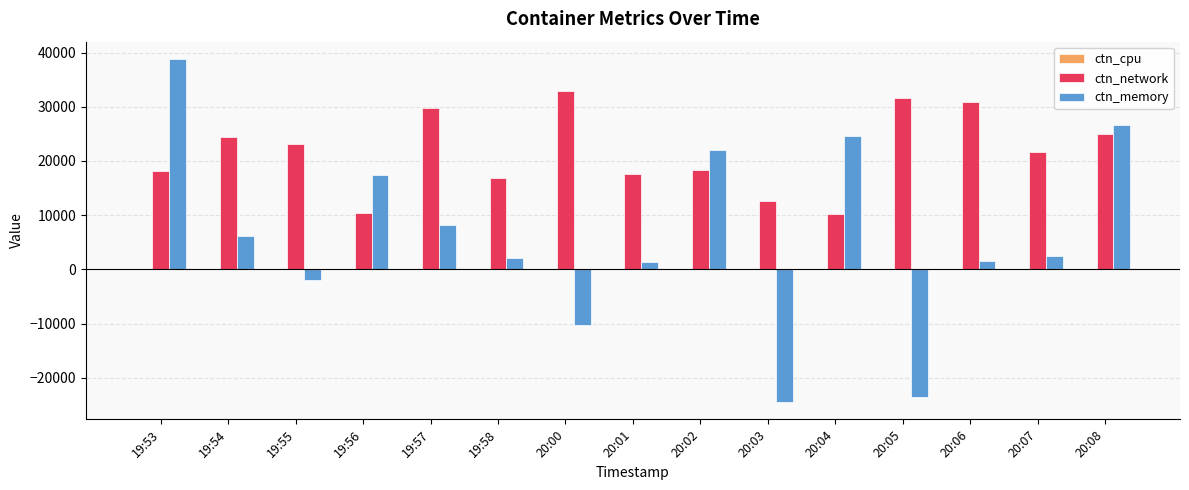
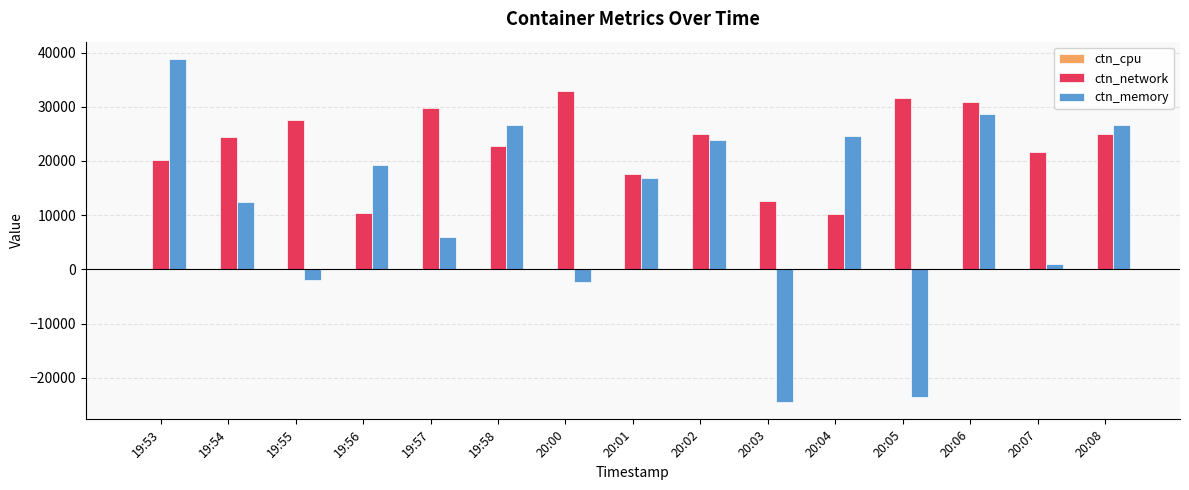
ctn_network, 19:53: 18000 -> 20000
ctn_memory, 19:54: 6000 -> 12000
ctn_network, 19:55: 23000 -> 28000
ctn_memory, 19:56: 17000 -> 19000
ctn_memory, 19:57: 8000 -> 6000
ctn_network, 19:58: 17000 -> 23000
ctn_memory, 19:58: 2000 -> 27000
ctn_memory, 20:00: -10000 -> -2000
ctn_memory, 20:01: 1000 -> 17000
ctn_network, 20:02: 18000 -> 25000
ctn_memory, 20:02: 22000 -> 24000
ctn_memory, 20:06: 2000 -> 29000
ctn_memory, 20:07: 2000 -> 1000
